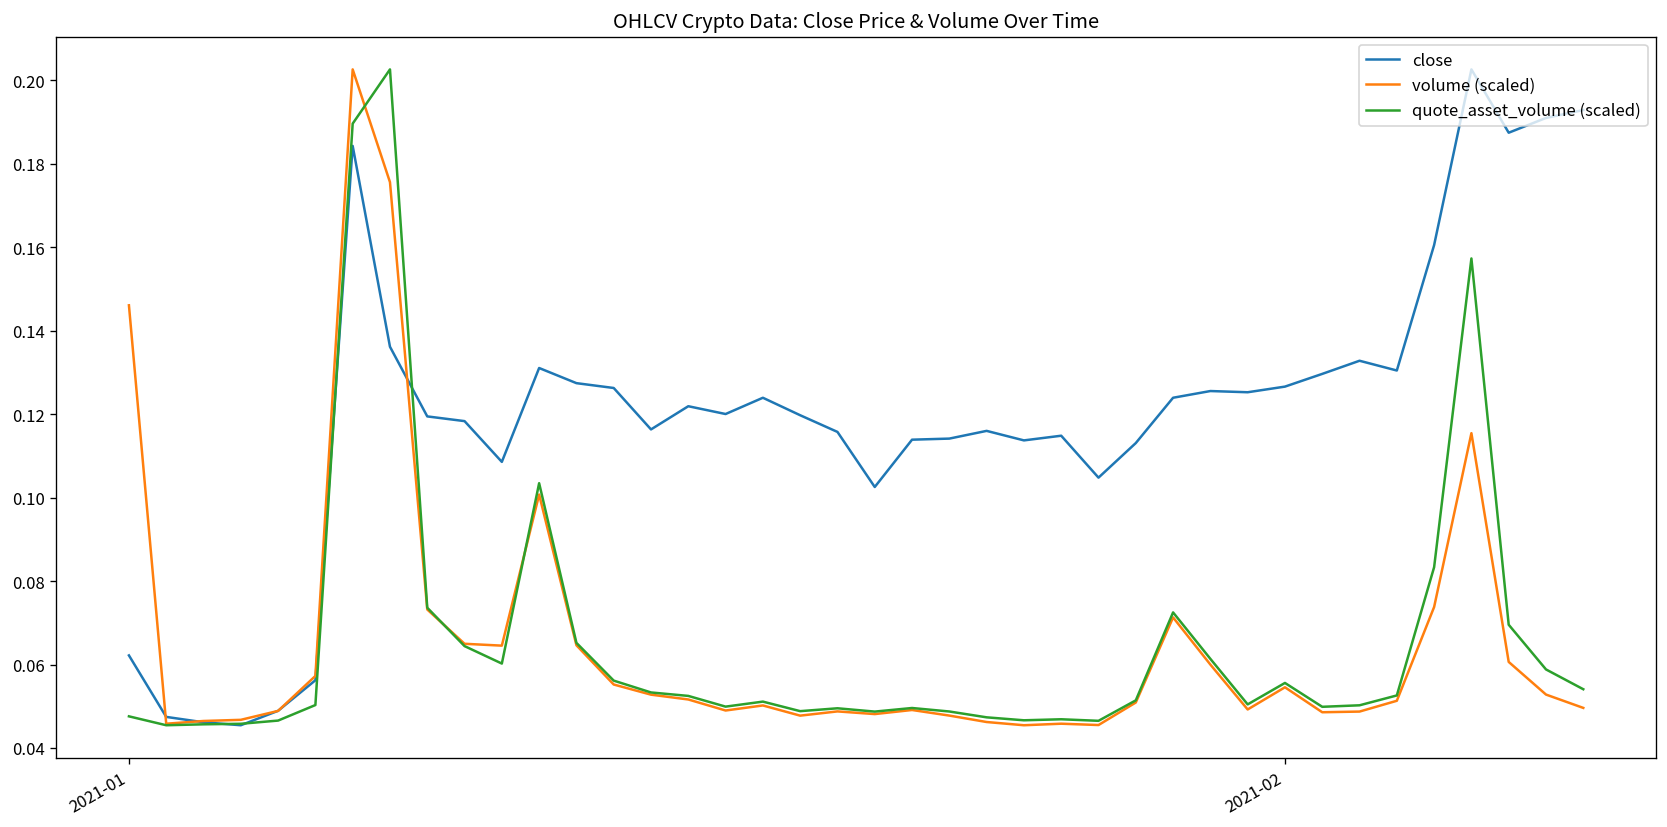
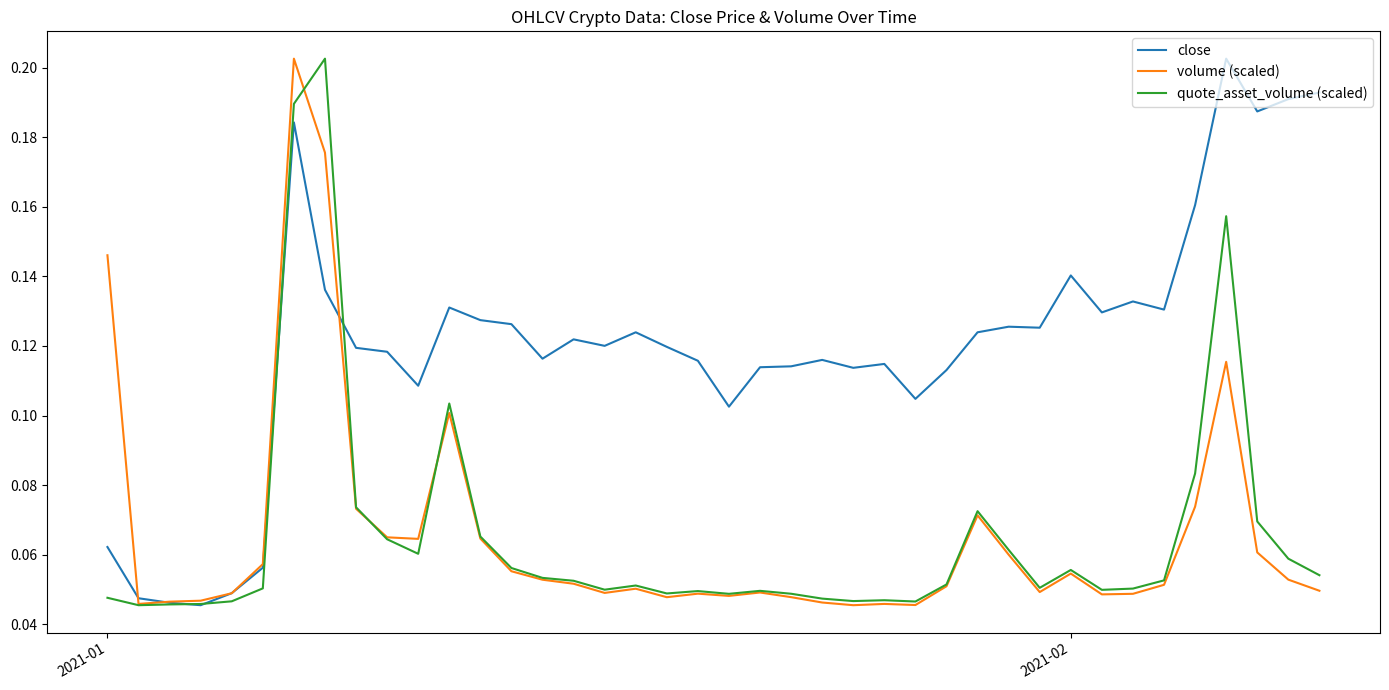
close, 2021-02: 0.127 -> 0.140
